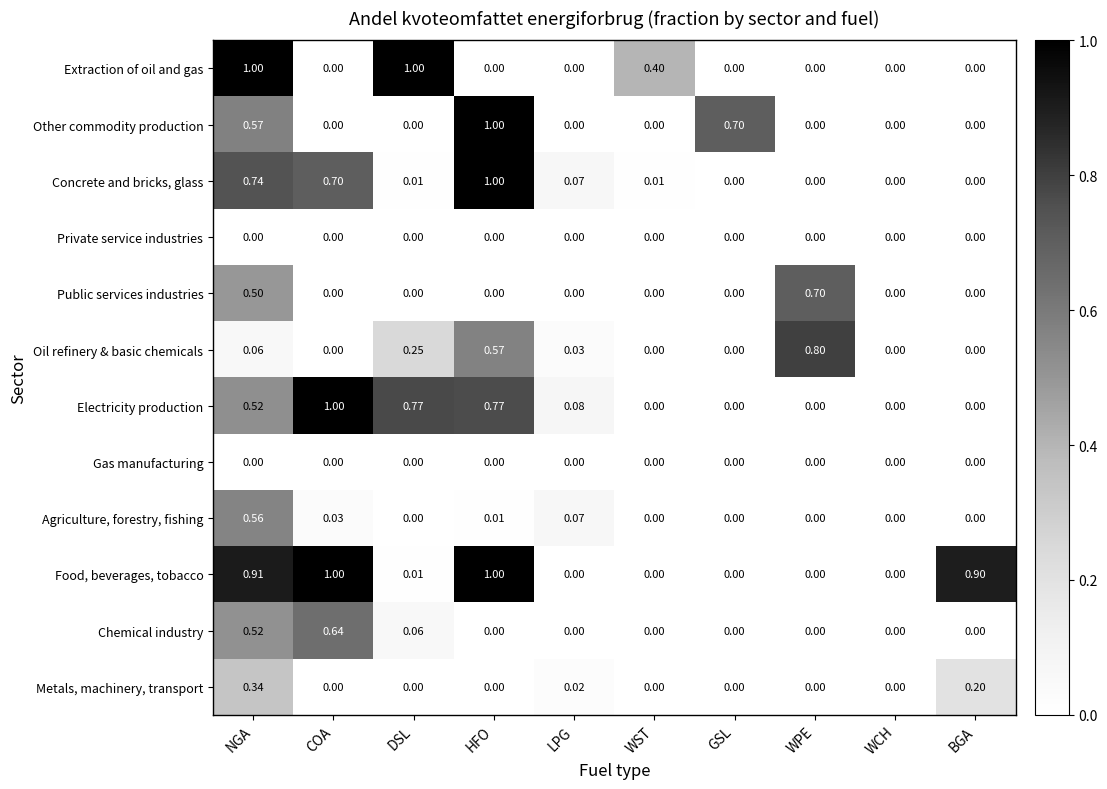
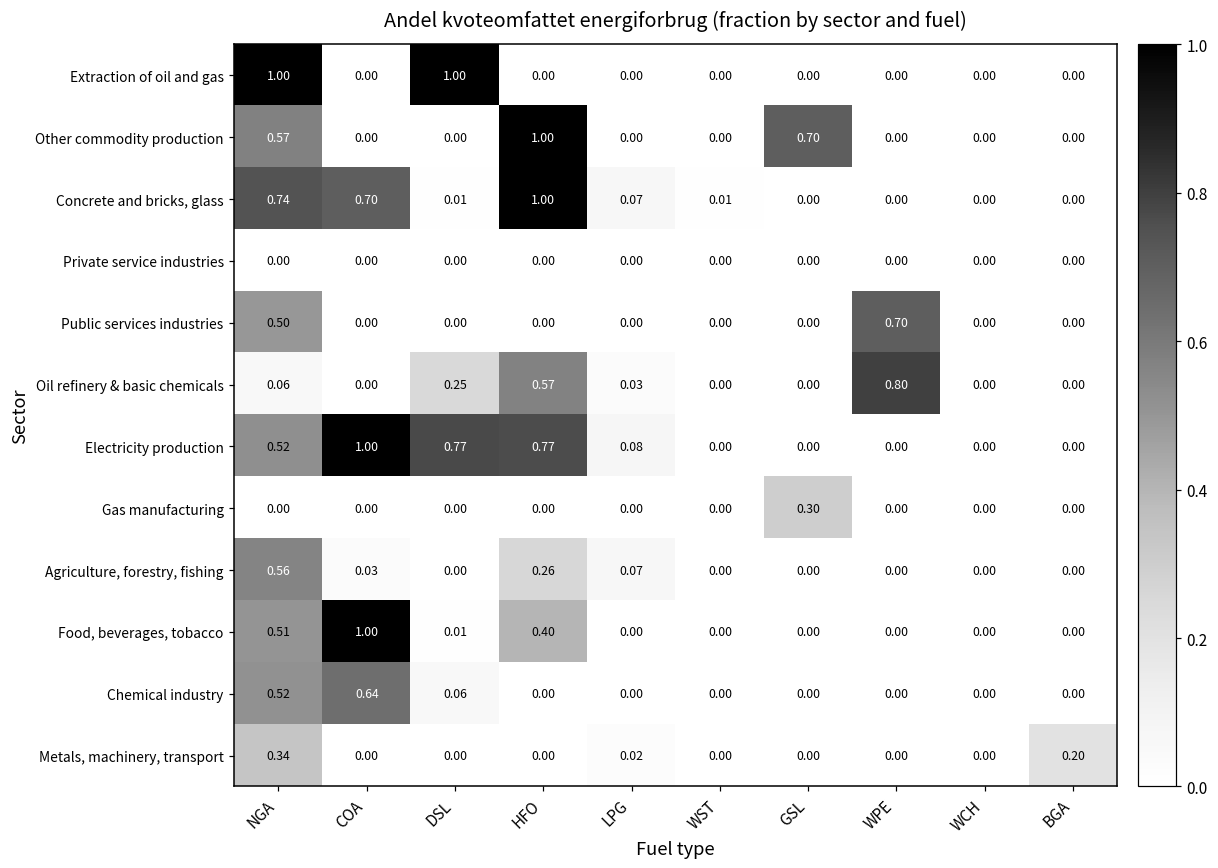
Extraction of oil and gas, WST: 0.40 -> 0.00
Gas manufacturing, GSL: 0.00 -> 0.30
Agriculture, forestry, fishing, HFO: 0.01 -> 0.26
Food, beverages, tobacco, NGA: 0.91 -> 0.51
Food, beverages, tobacco, HFO: 1.00 -> 0.40
Food, beverages, tobacco, BGA: 0.90 -> 0.00
